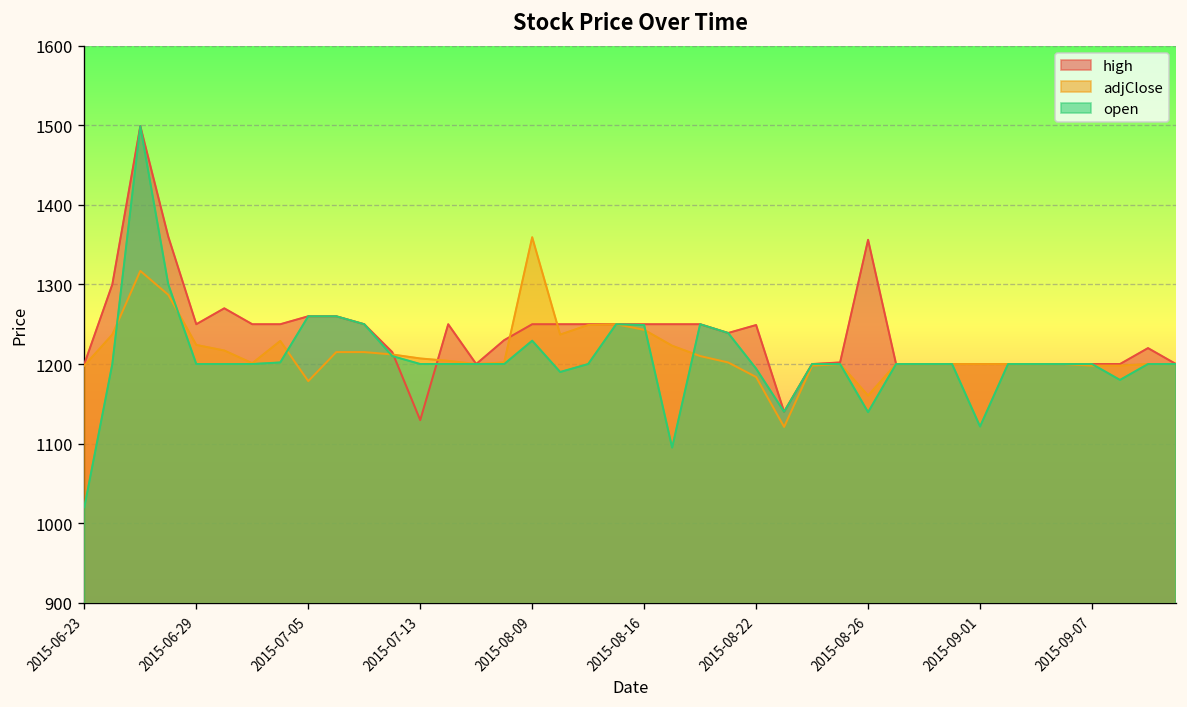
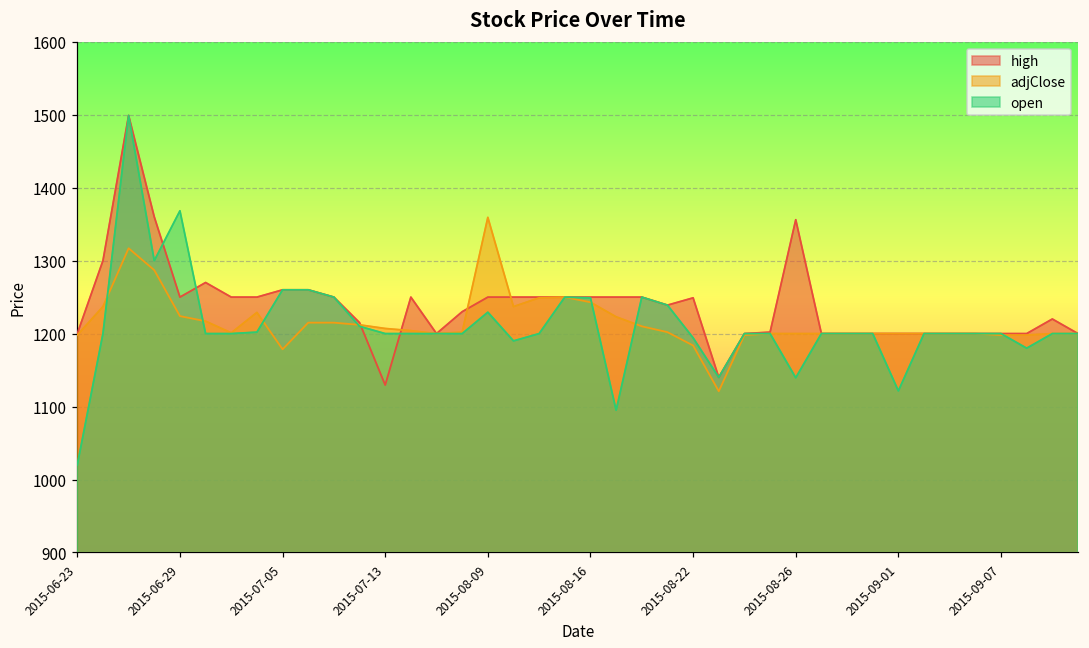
open, 2015-06-29: 1200 -> 1370
adjClose, 2015-08-26: 1160 -> 1200
